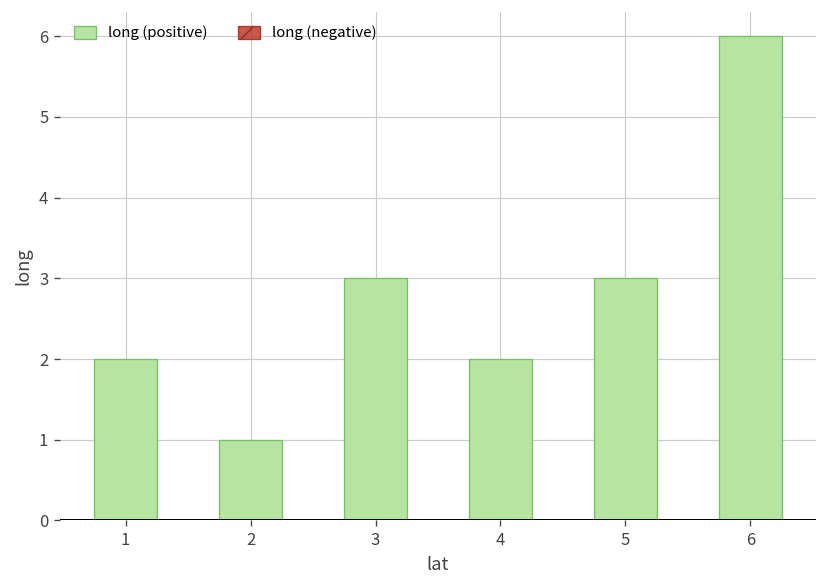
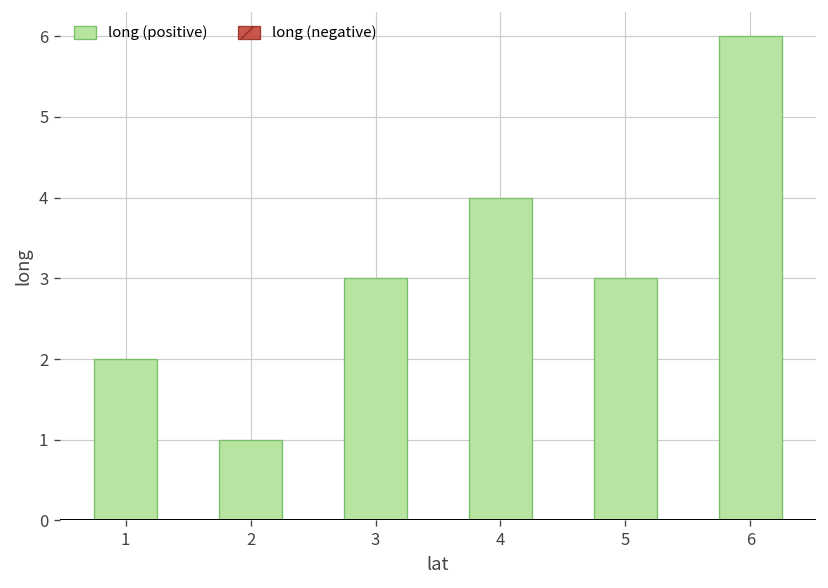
long (positive), 4: 2 -> 4
